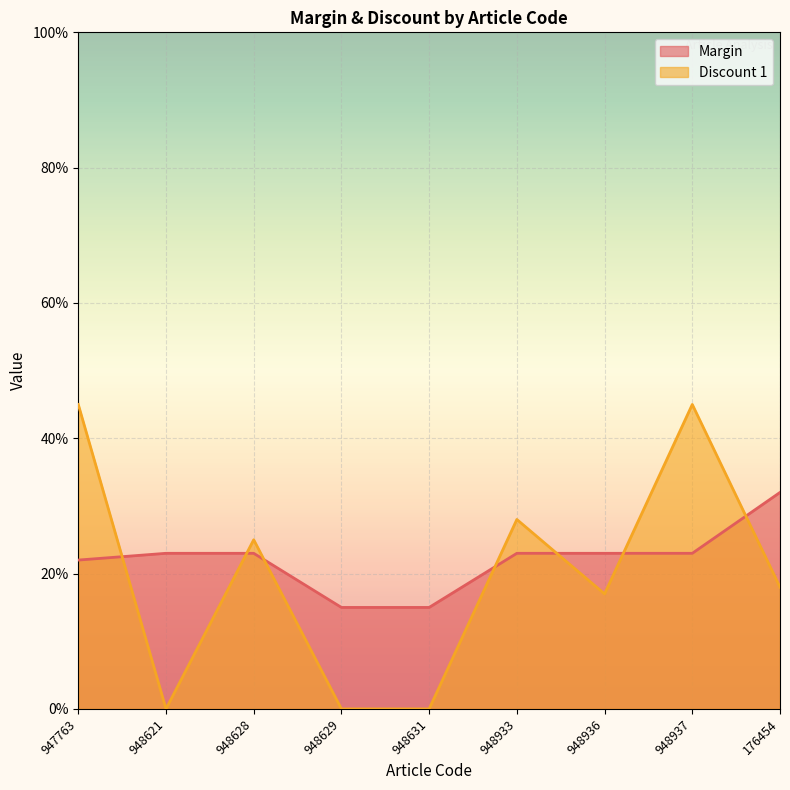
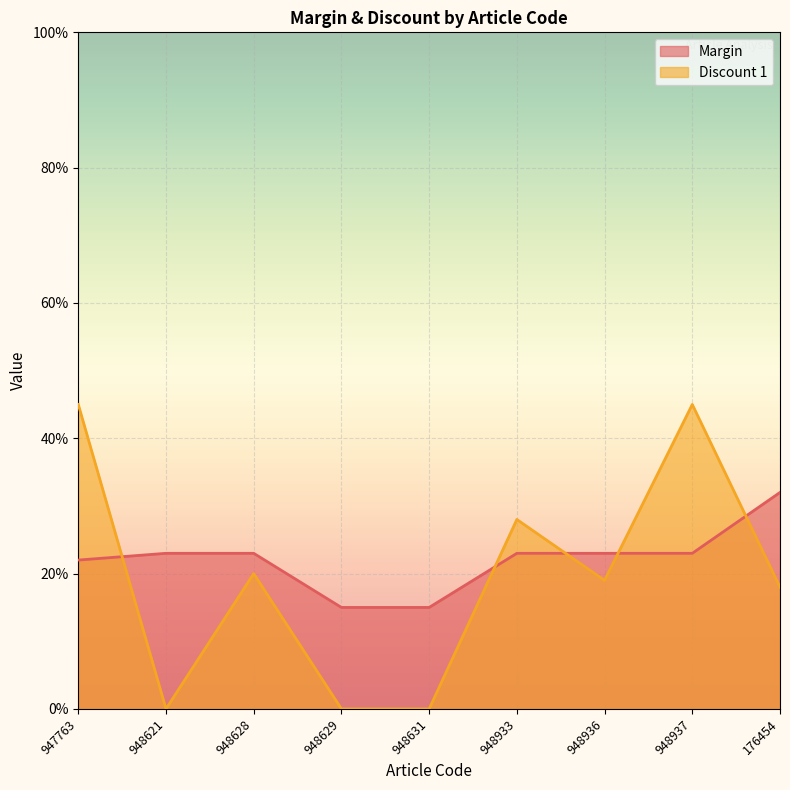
Discount 1, 948628: 25% -> 20%
Discount 1, 948936: 17% -> 19%
